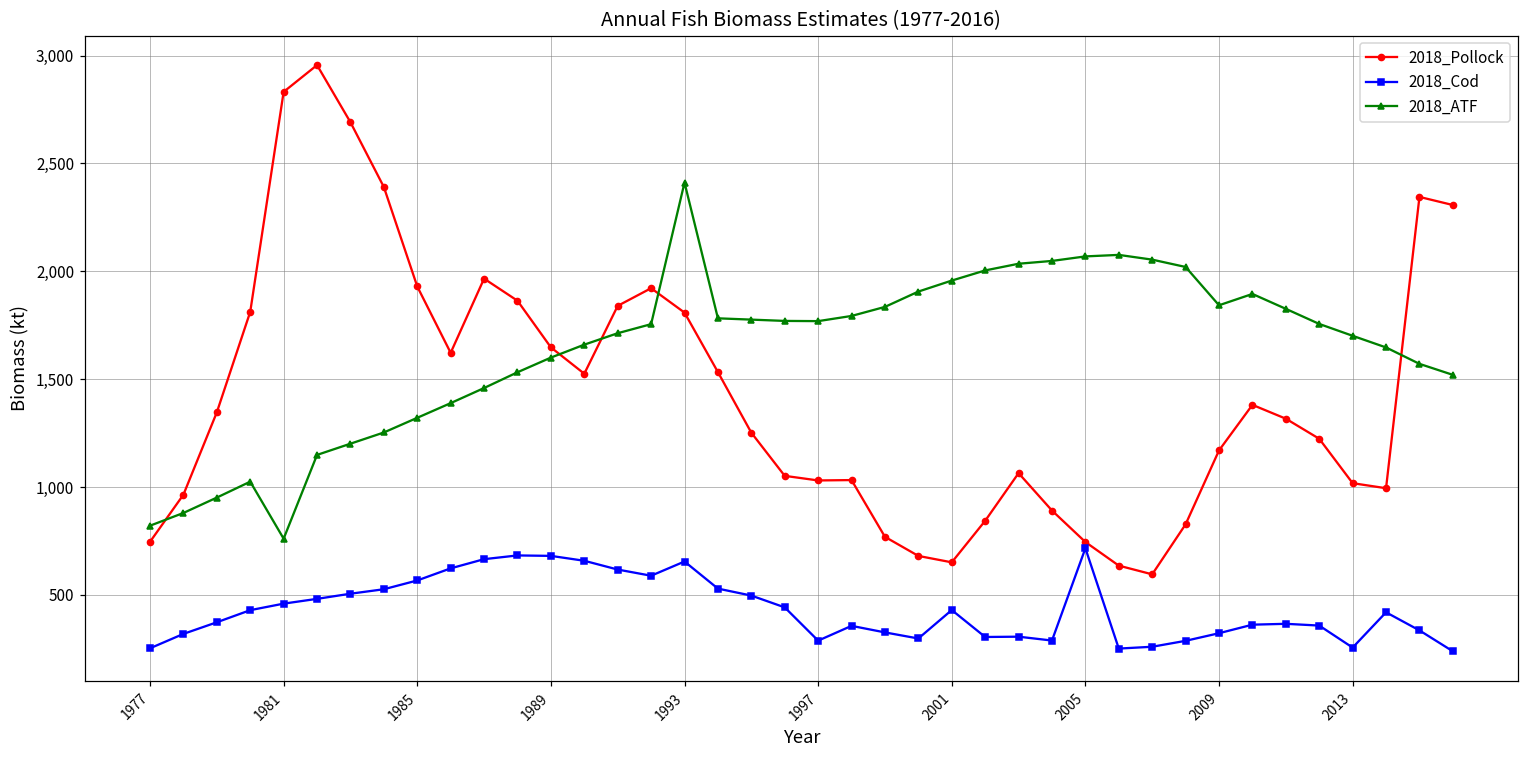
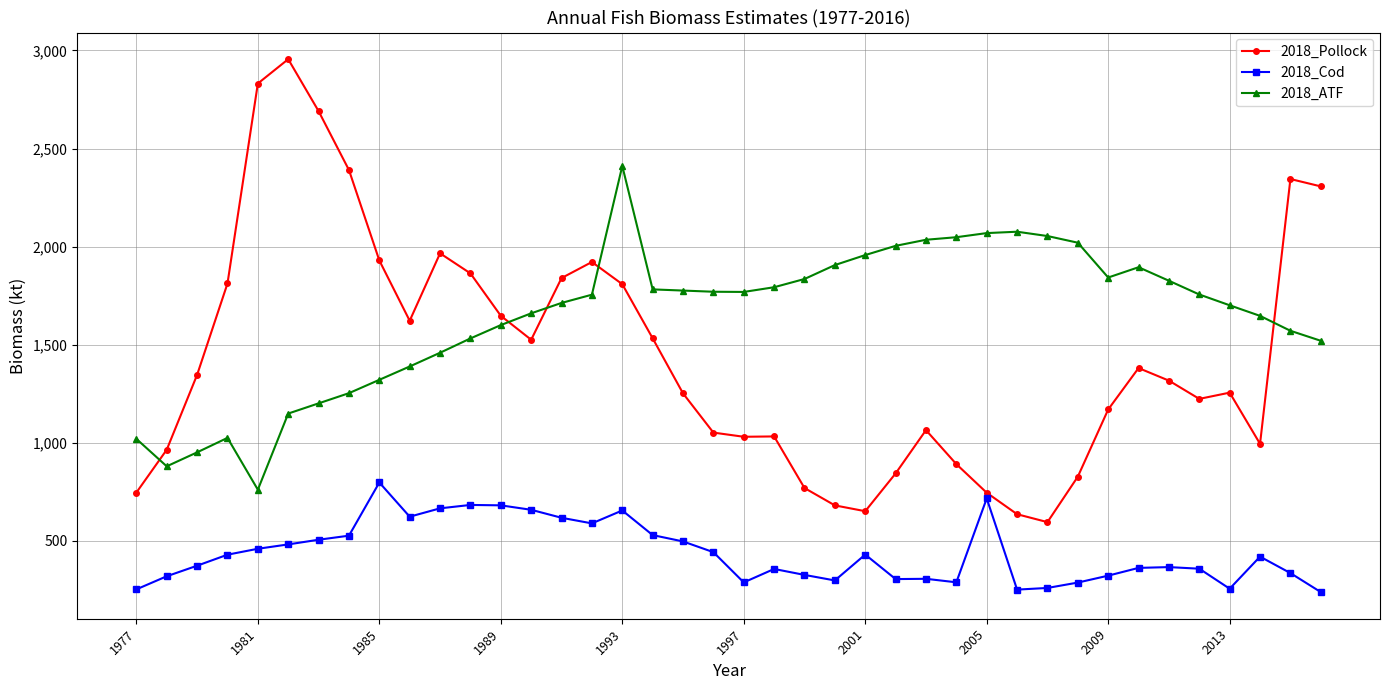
2018_ATF, 1977: 820 -> 1,020
2018_Cod, 1985: 570 -> 800
2018_Pollock, 2013: 1,020 -> 1,260
